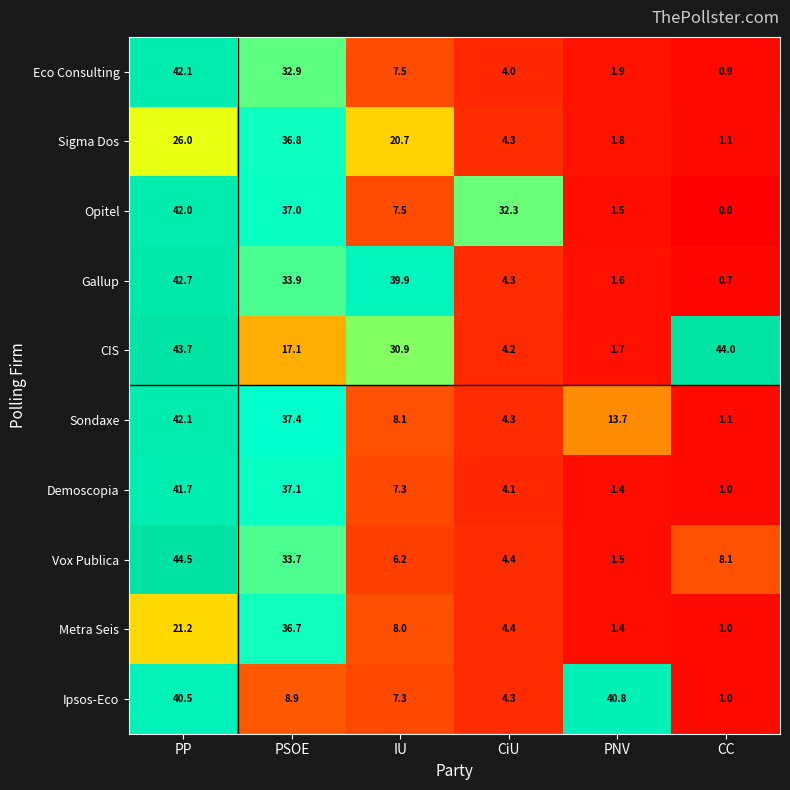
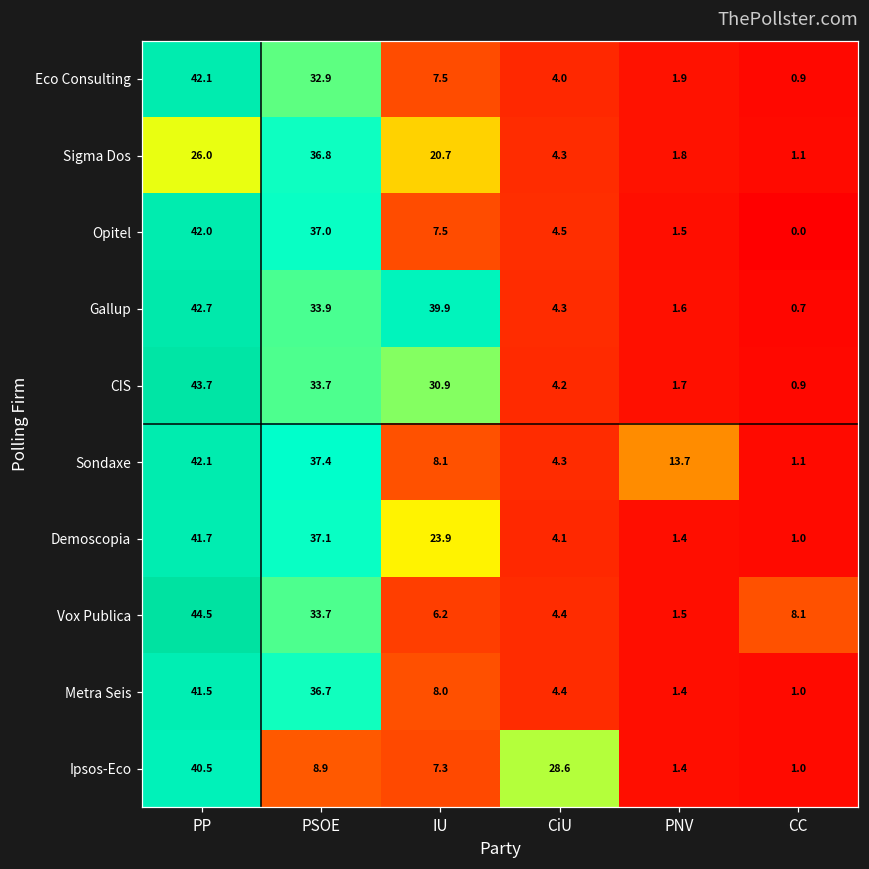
Opitel, CiU: 32.3 -> 4.5
CIS, PSOE: 17.1 -> 33.7
CIS, CC: 44.0 -> 0.9
Demoscopia, IU: 7.3 -> 23.9
Metra Seis, PP: 21.2 -> 41.5
Ipsos-Eco, CiU: 4.3 -> 28.6
Ipsos-Eco, PNV: 40.8 -> 1.4
